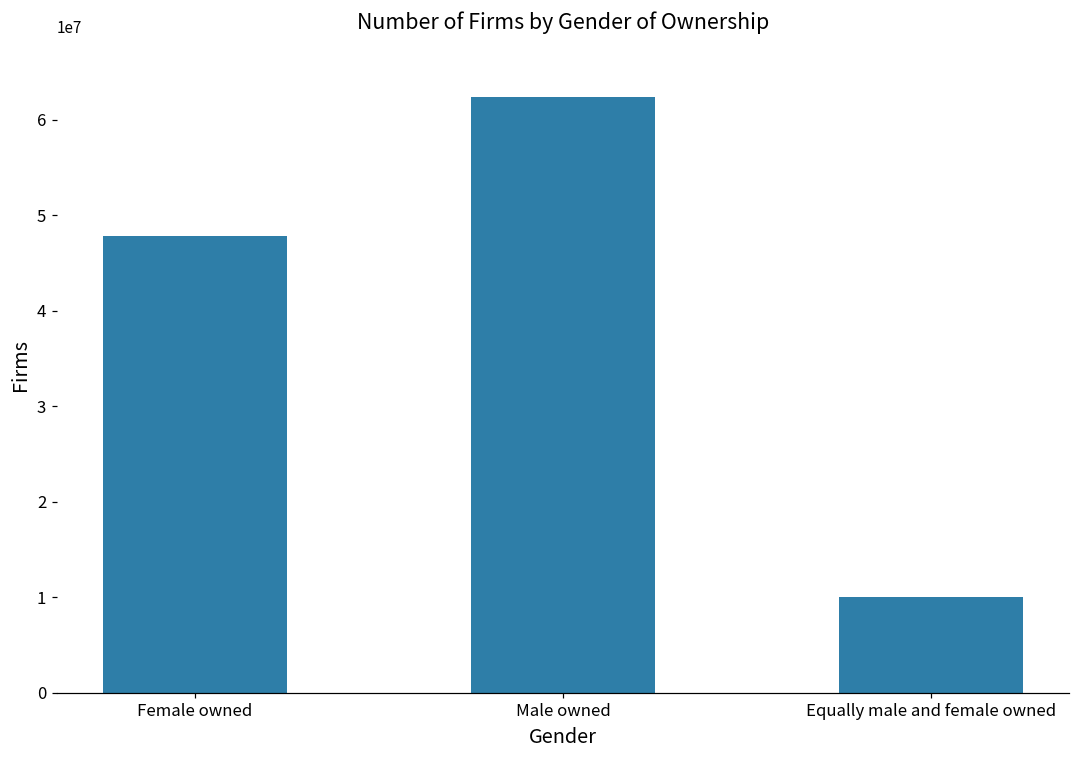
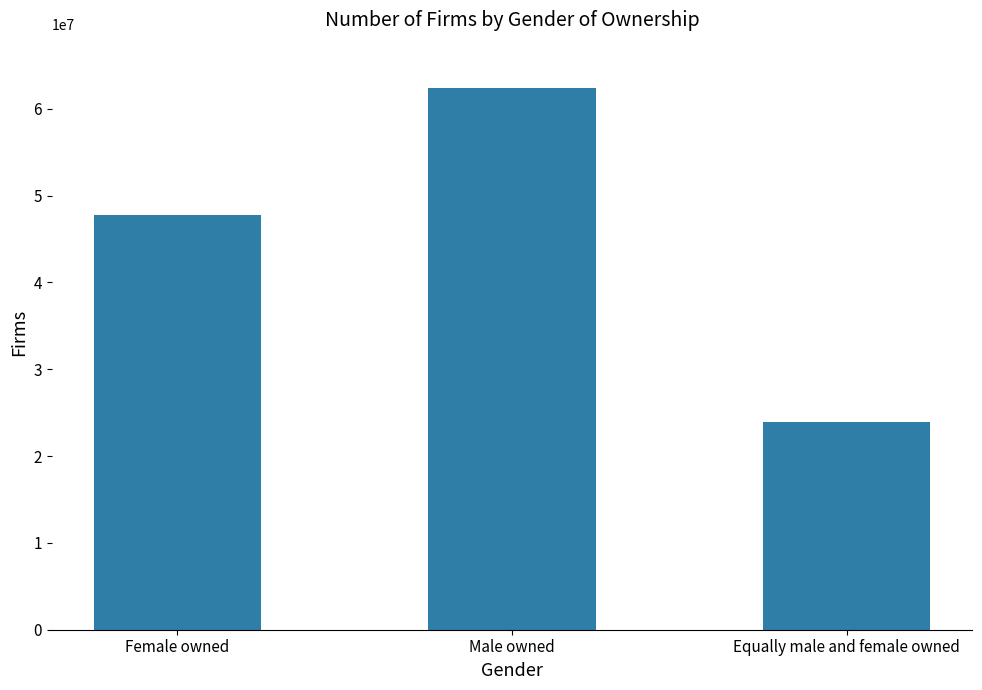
Equally male and female owned: 10000000 -> 24000000
